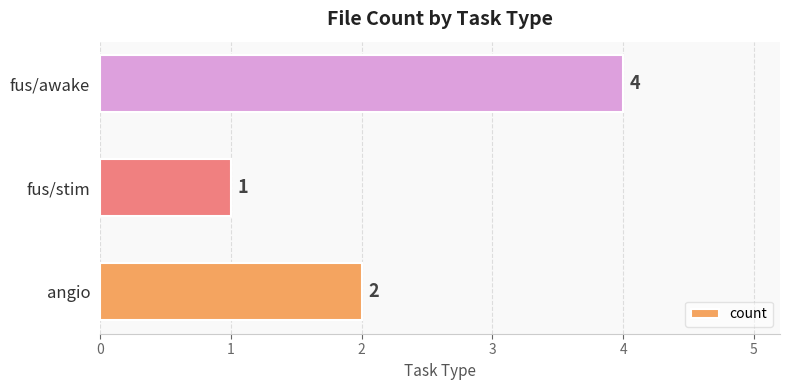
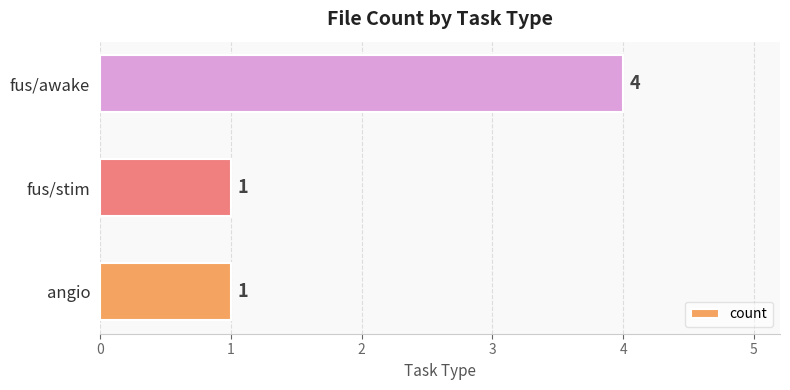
angio: 2 -> 1
